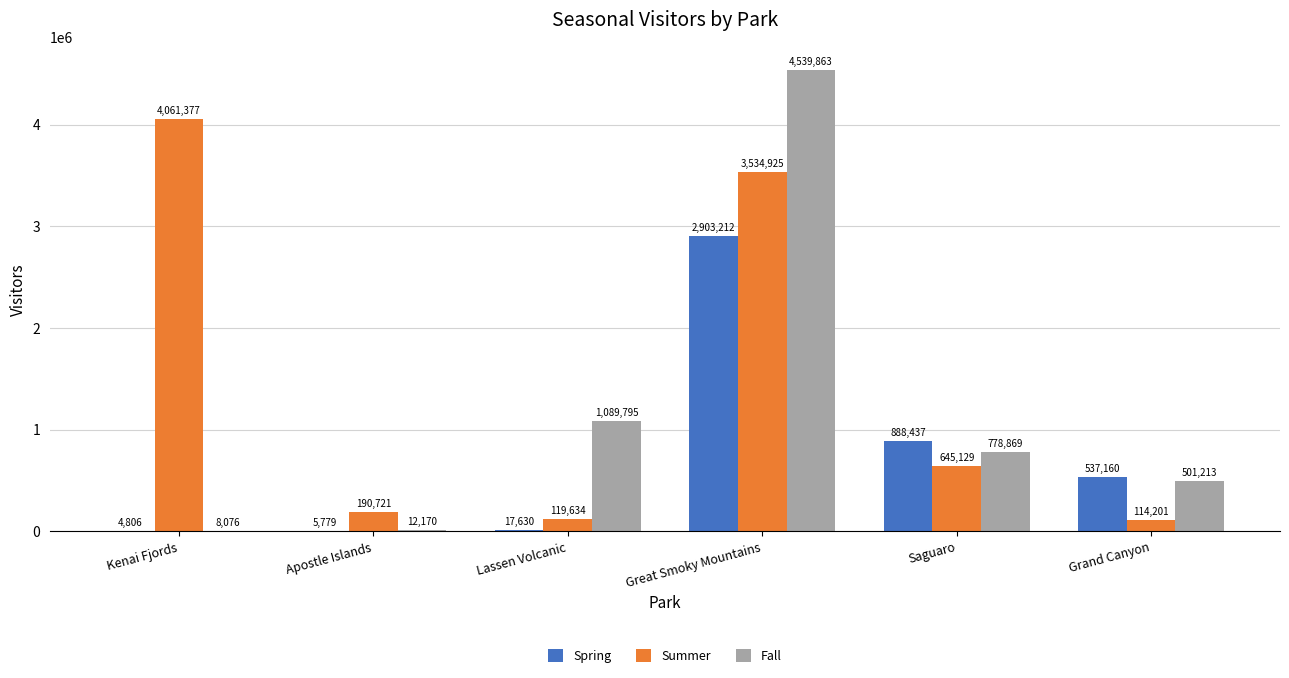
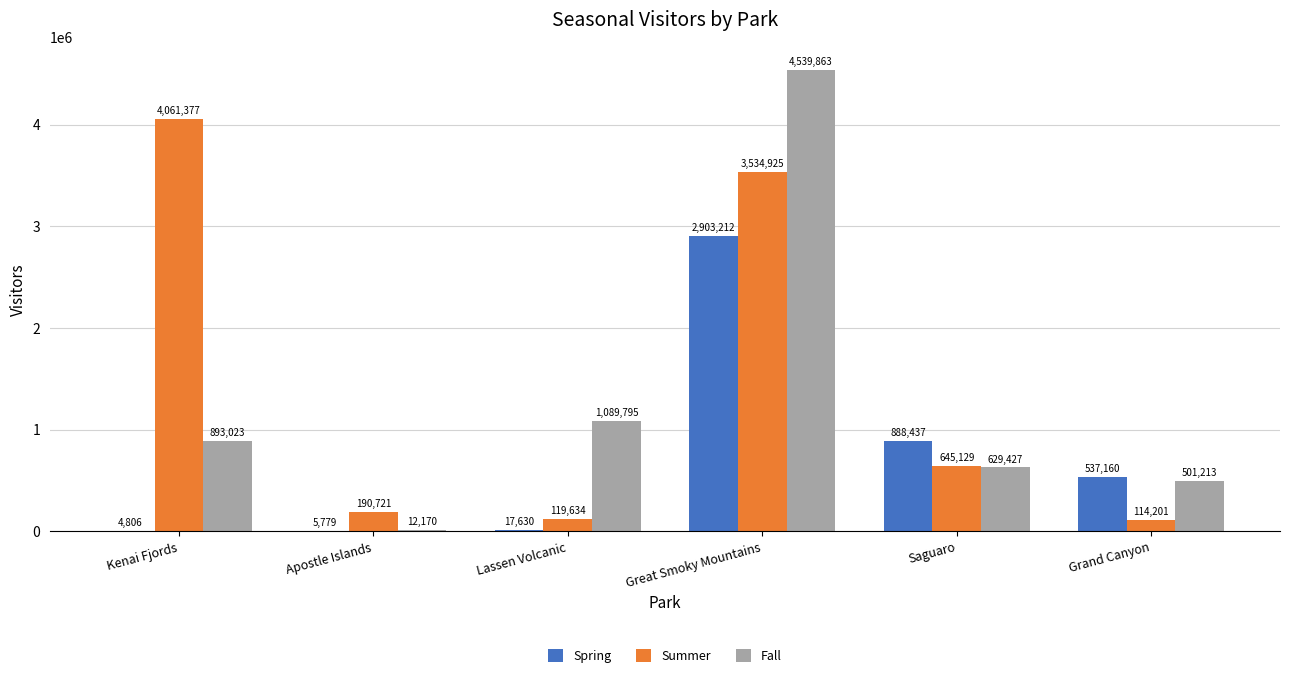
Fall, Kenai Fjords: 8,076 -> 893,023
Fall, Saguaro: 778,869 -> 629,427
